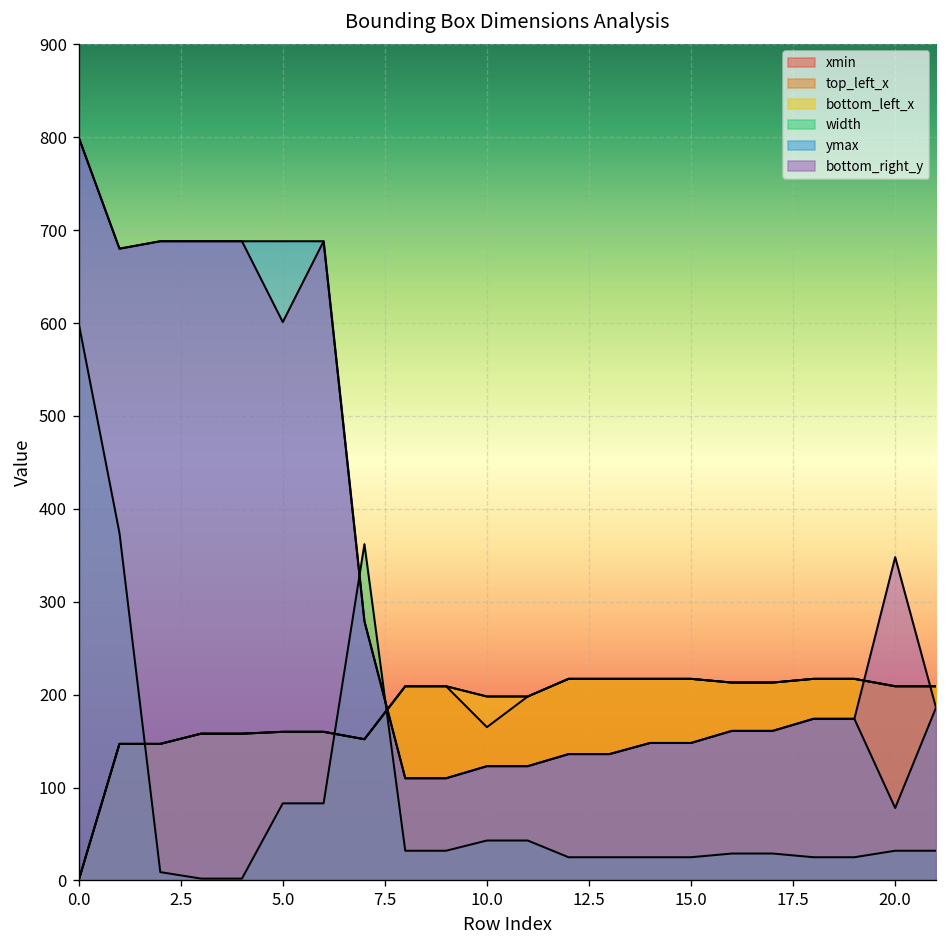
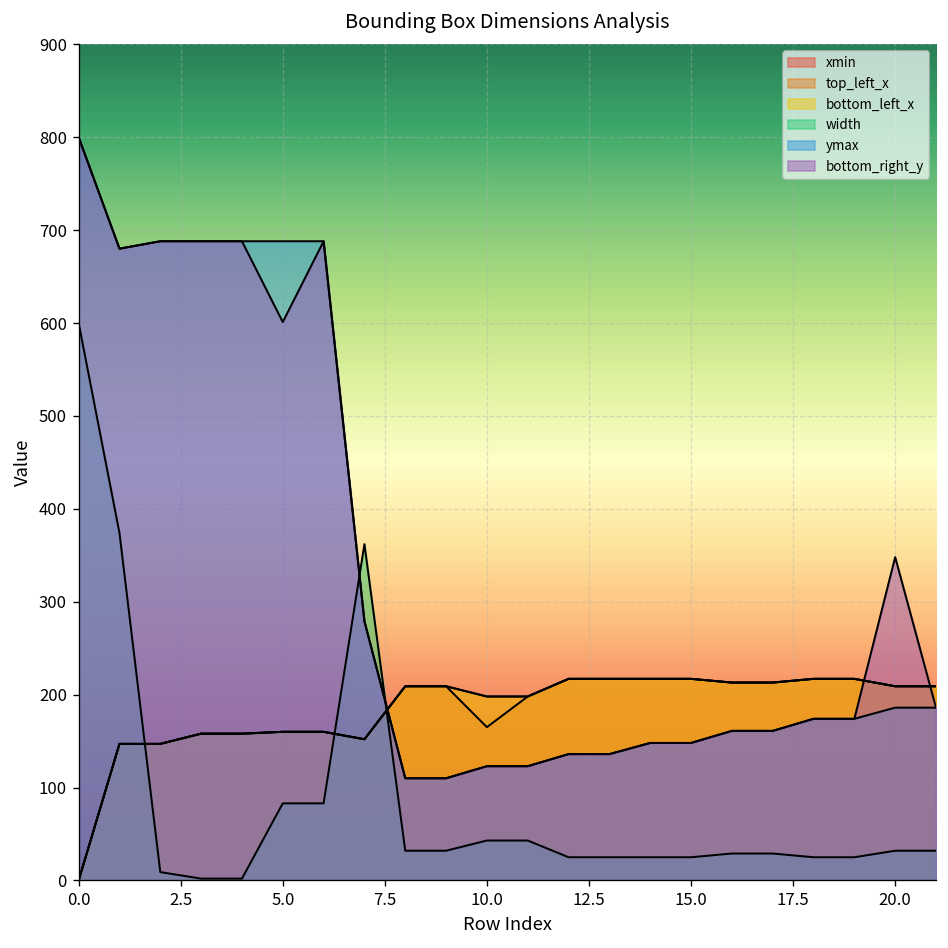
ymax, 20.0: 80 -> 190
